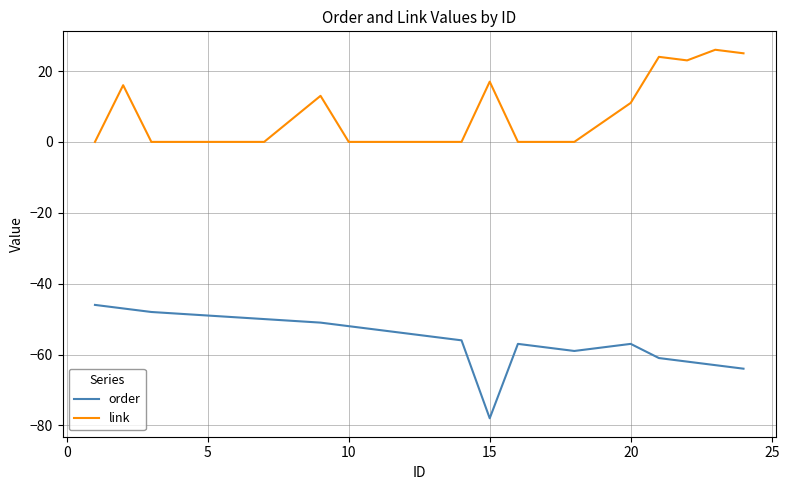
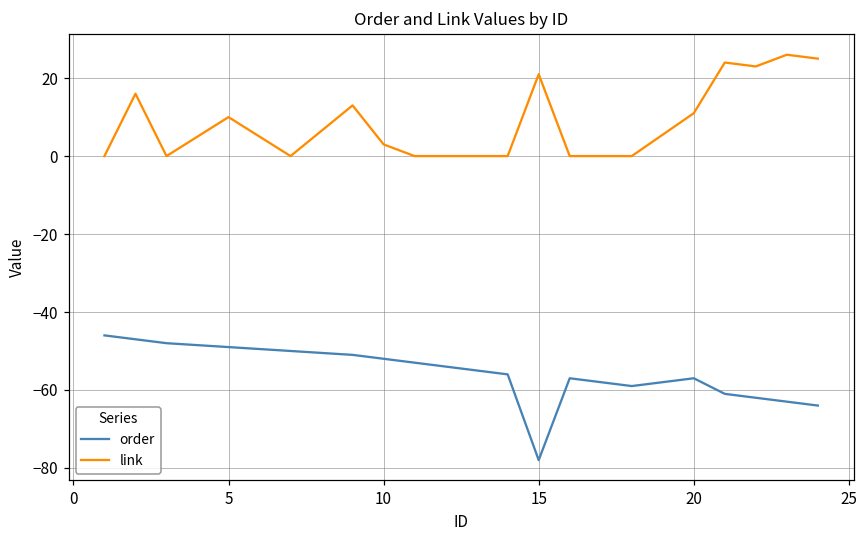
link, 5: 0 -> 10
link, 10: 0 -> 3
link, 15: 17 -> 21
